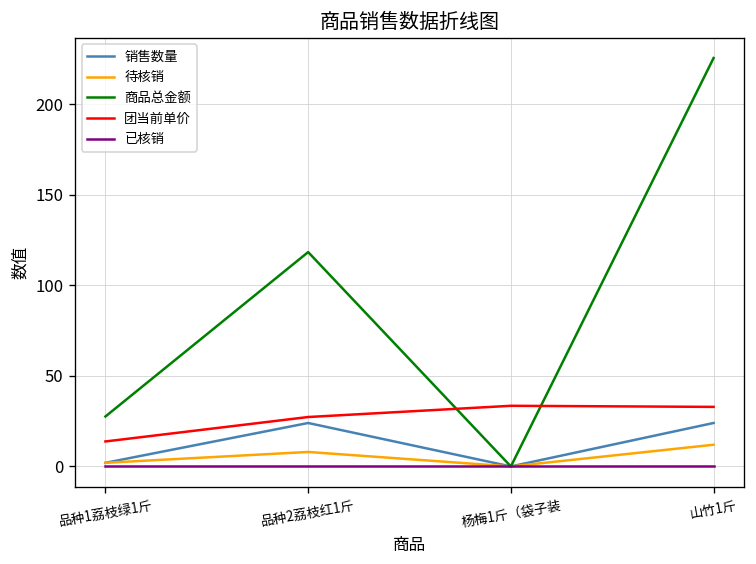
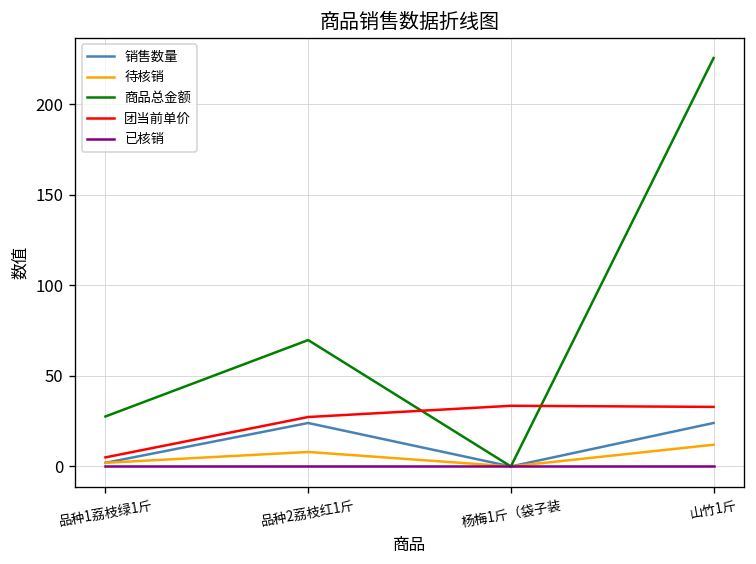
团当前单价, 品种1荔枝绿1斤: 14 -> 5
商品总金额, 品种2荔枝红1斤: 118 -> 70
